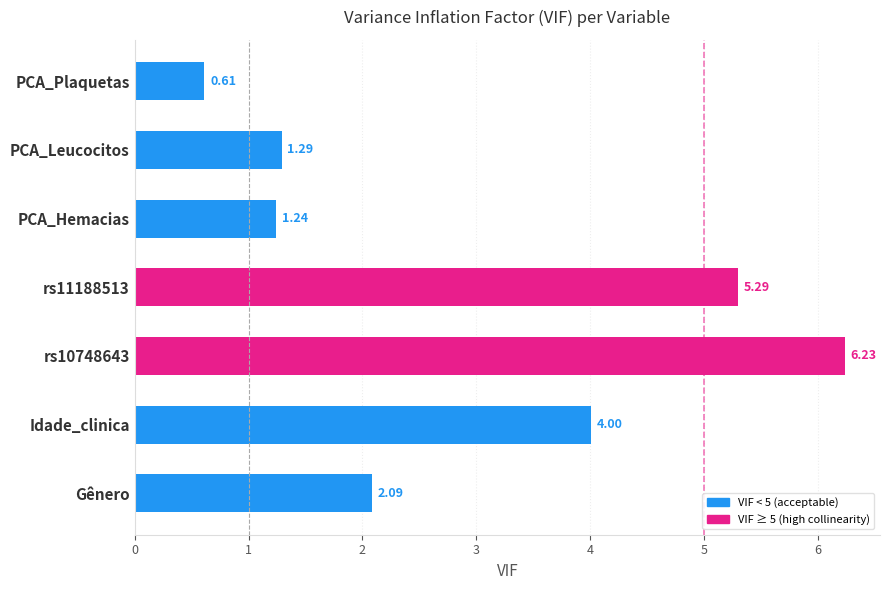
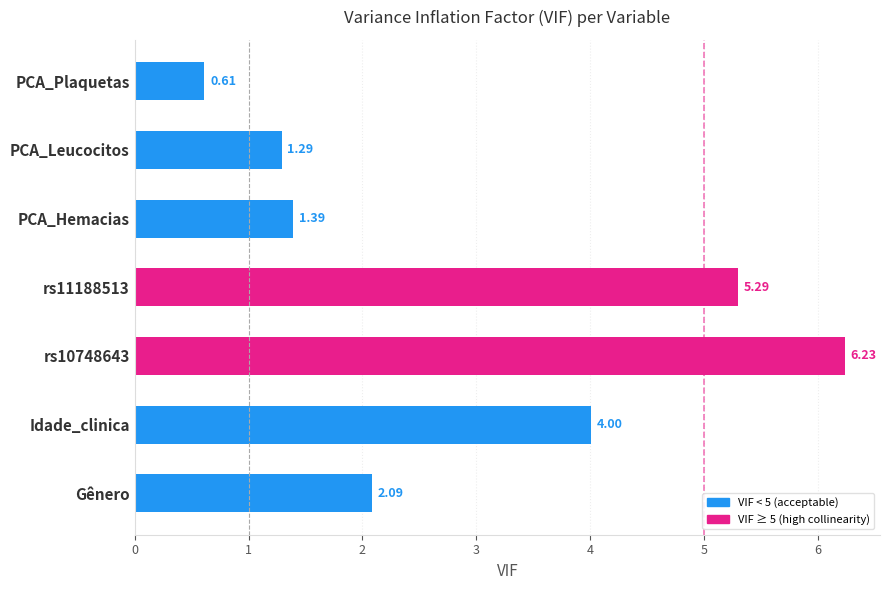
PCA_Hemacias: 1.24 -> 1.39
